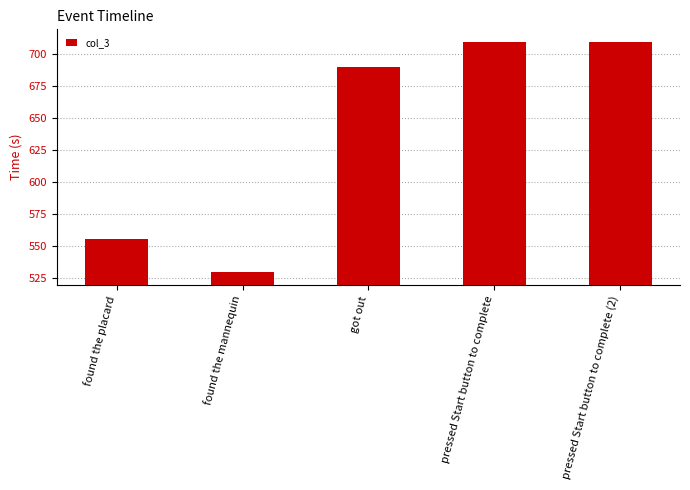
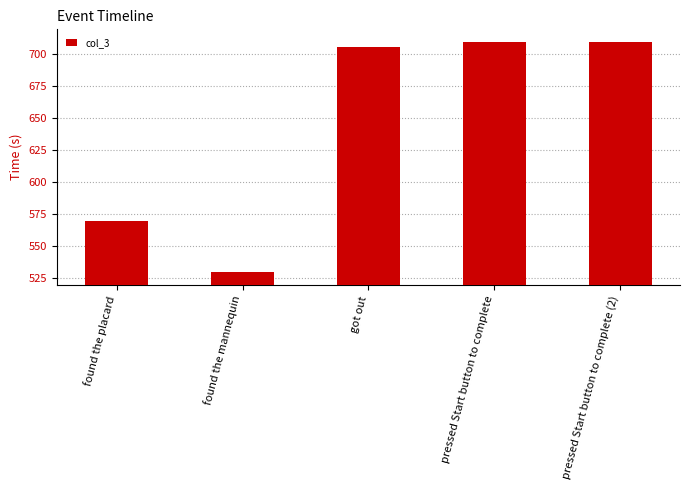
found the placard: 556 -> 570
got out: 690 -> 706
